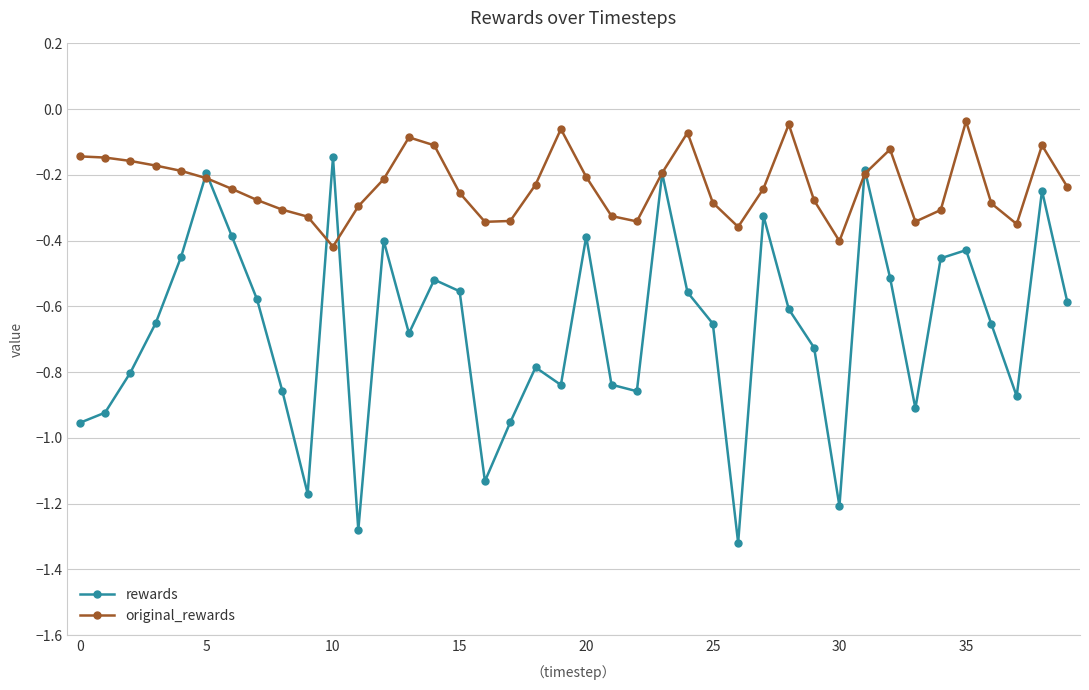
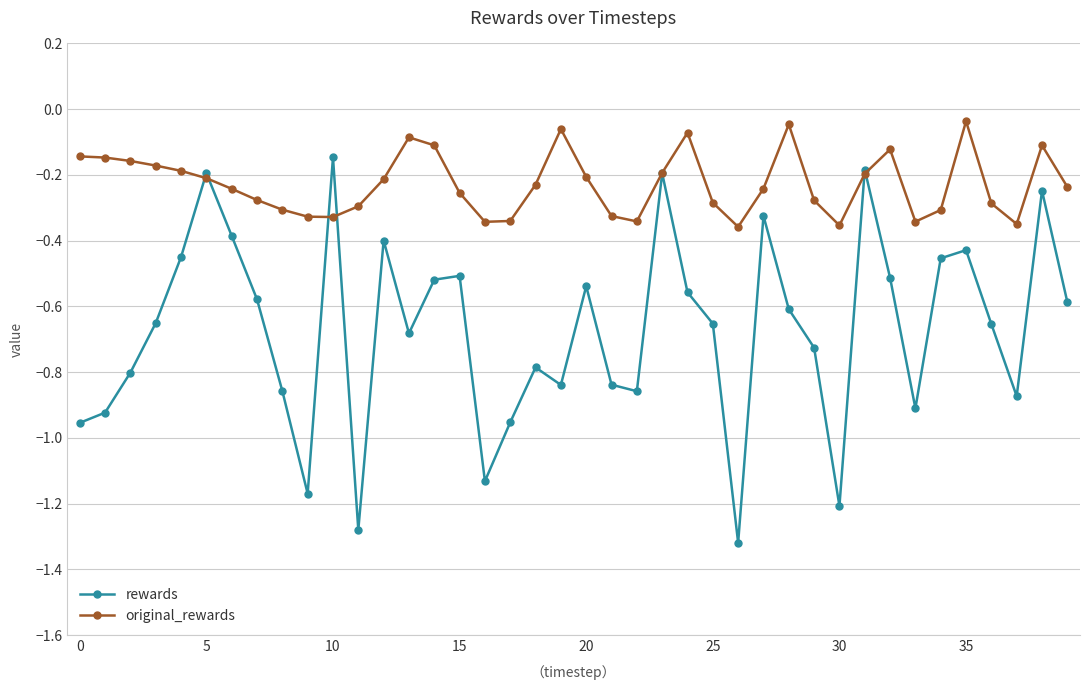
original_rewards, 10: -0.42 -> -0.33
rewards, 15: -0.55 -> -0.51
rewards, 20: -0.39 -> -0.54
original_rewards, 30: -0.40 -> -0.35
